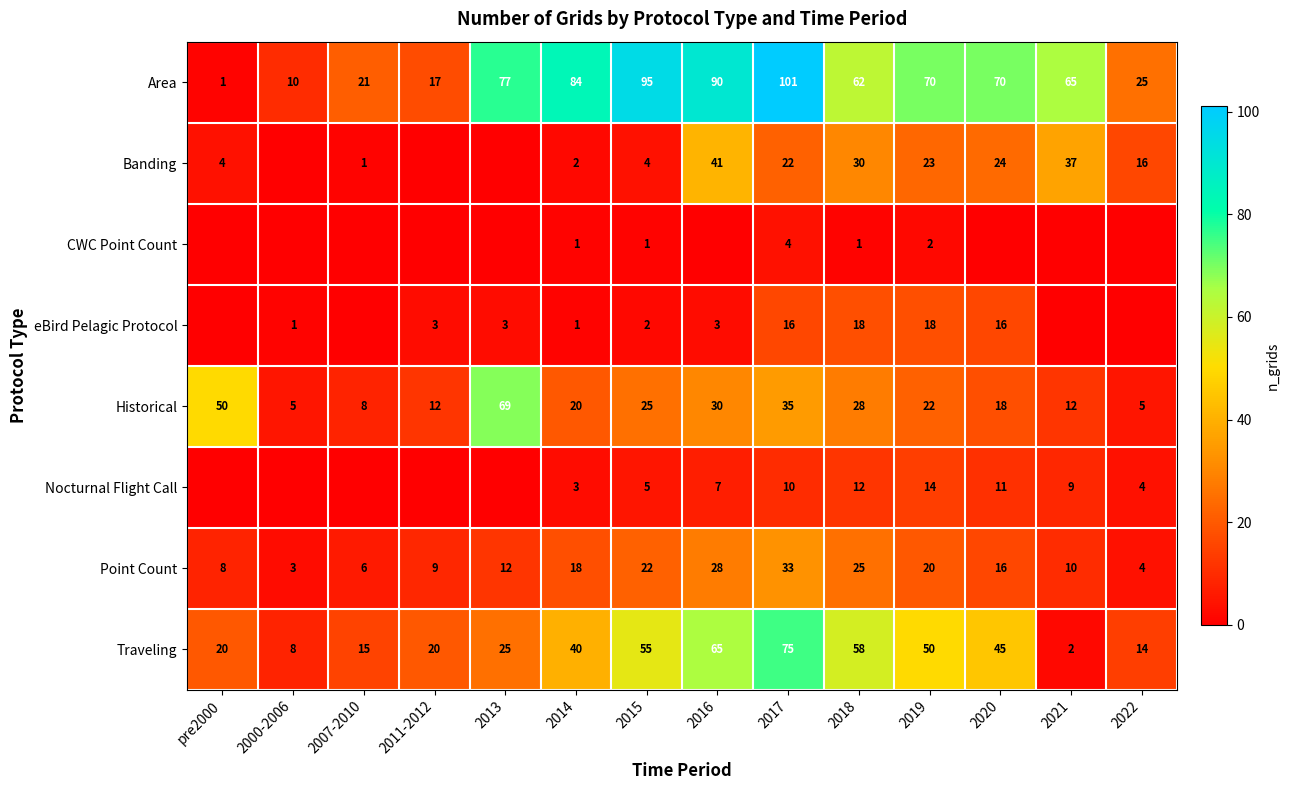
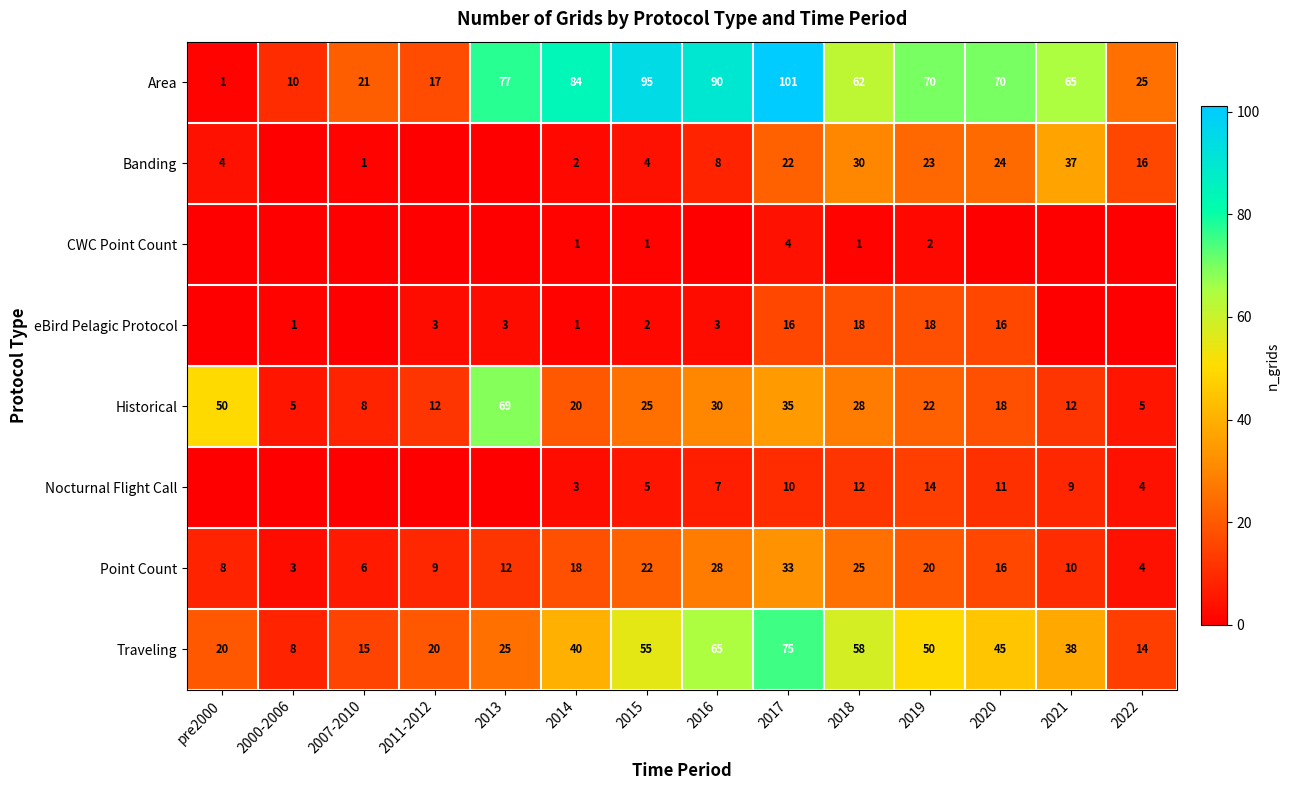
Banding, 2016: 41 -> 8
Traveling, 2021: 2 -> 38
